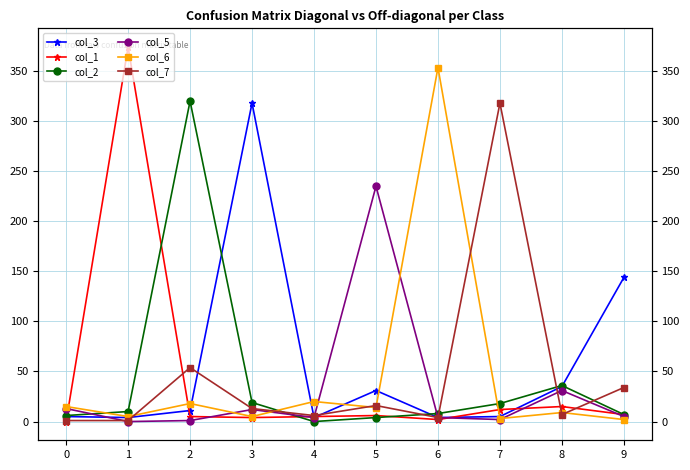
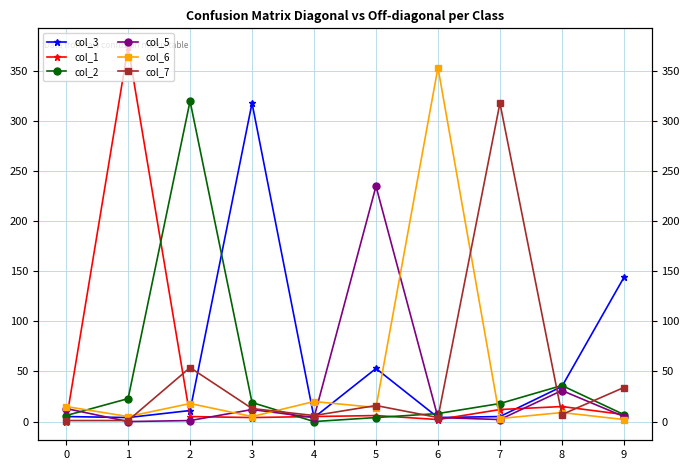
col_2, 1: 10 -> 23
col_3, 5: 31 -> 53
